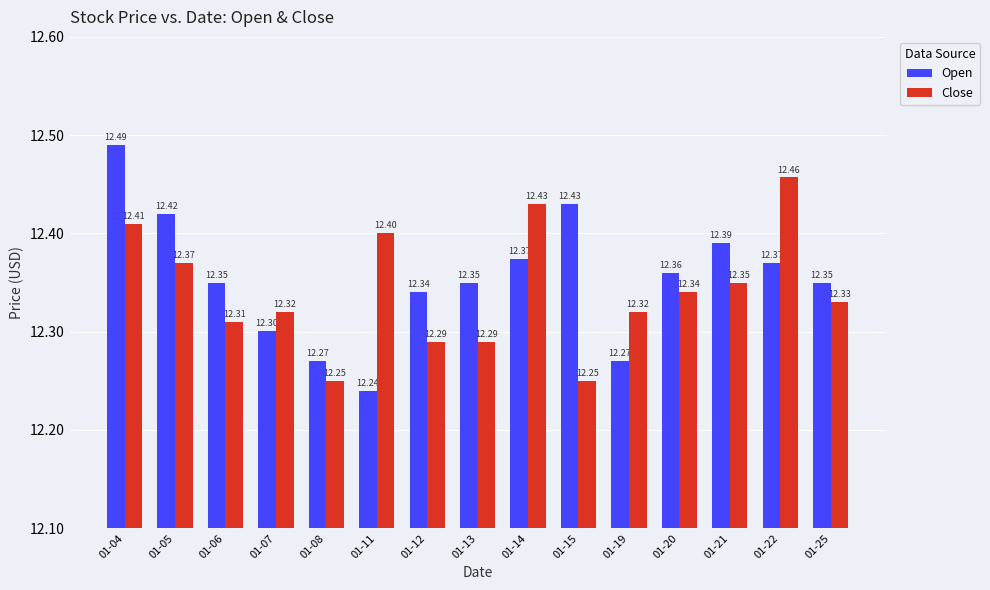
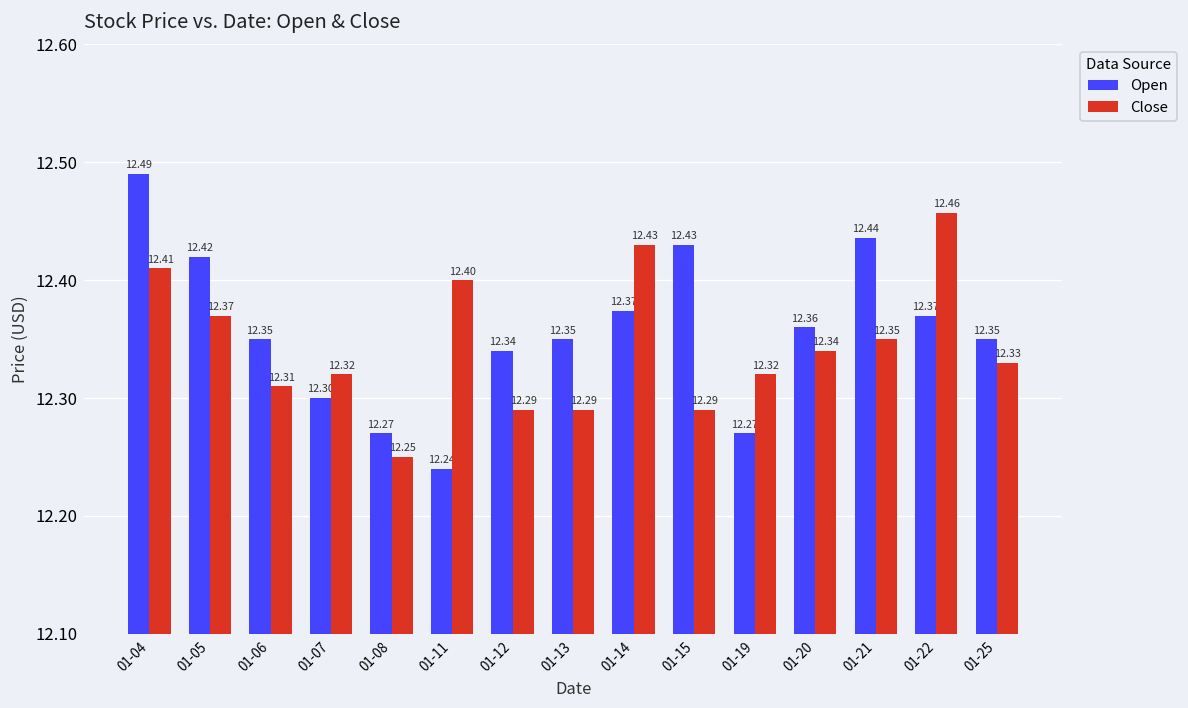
Close, 01-15: 12.25 -> 12.29
Open, 01-21: 12.39 -> 12.44
